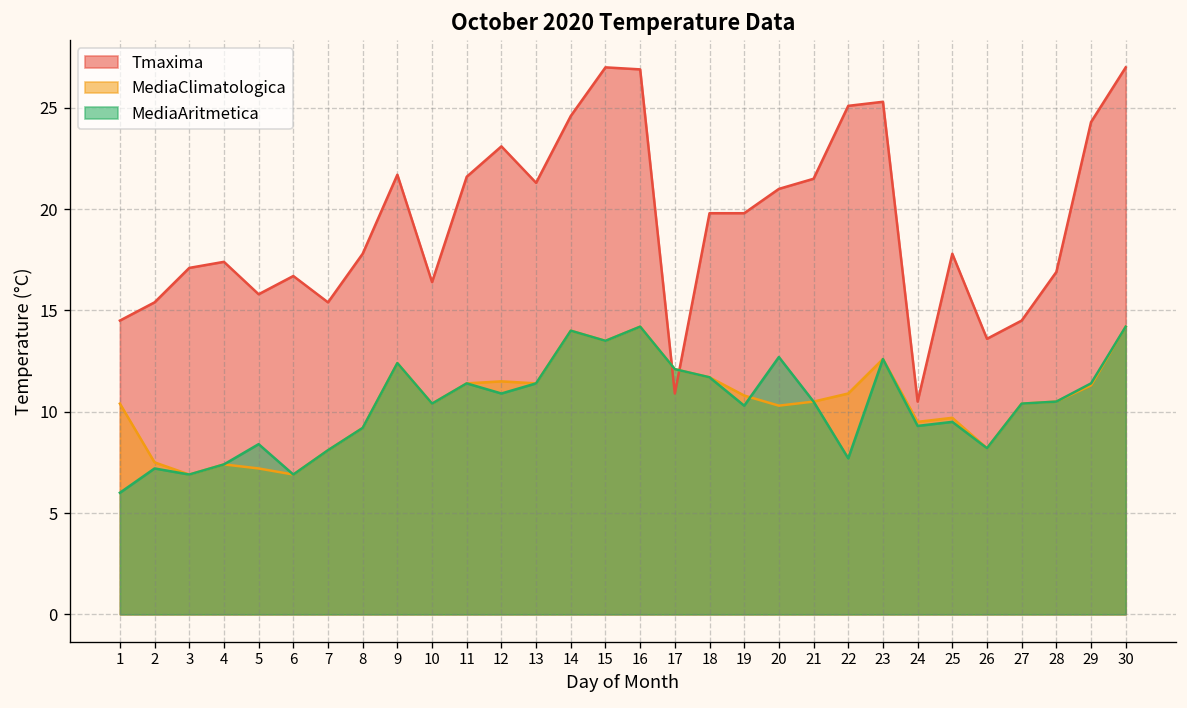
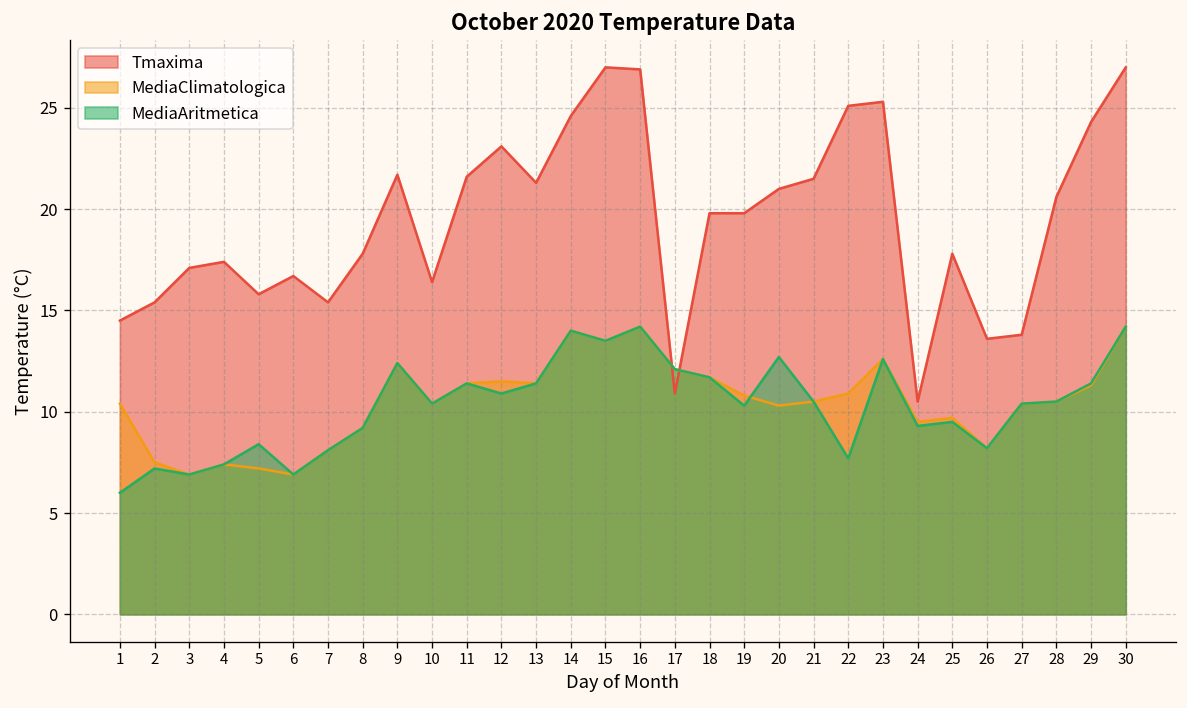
Tmaxima, 27: 14.5 -> 13.8
Tmaxima, 28: 16.9 -> 20.6
